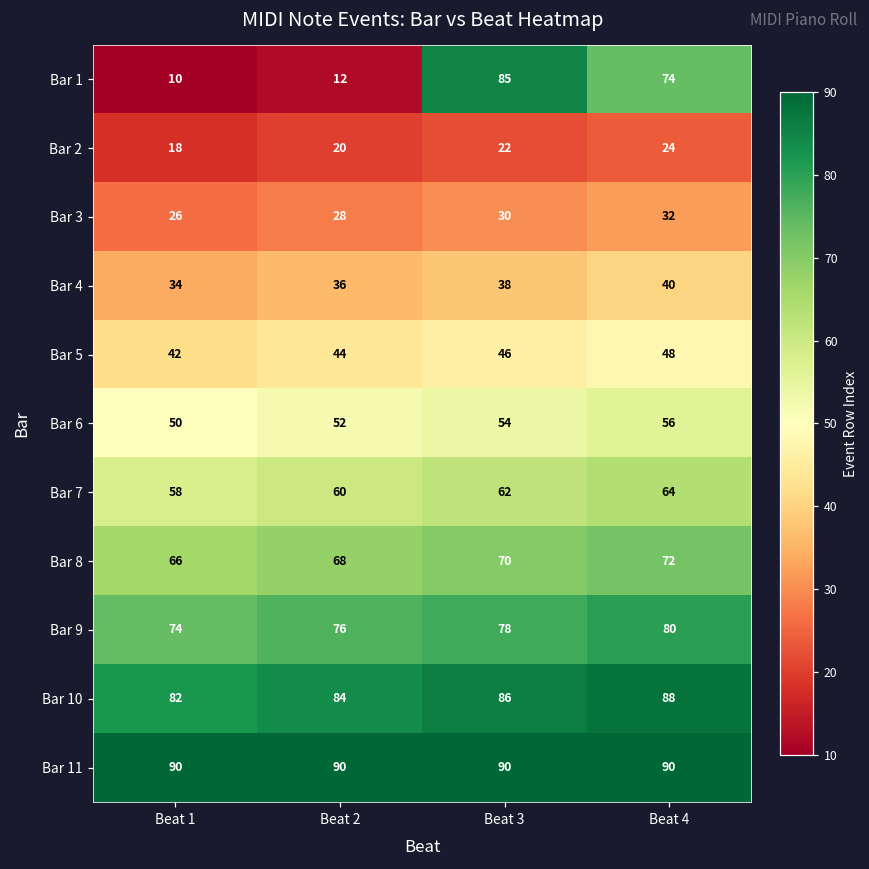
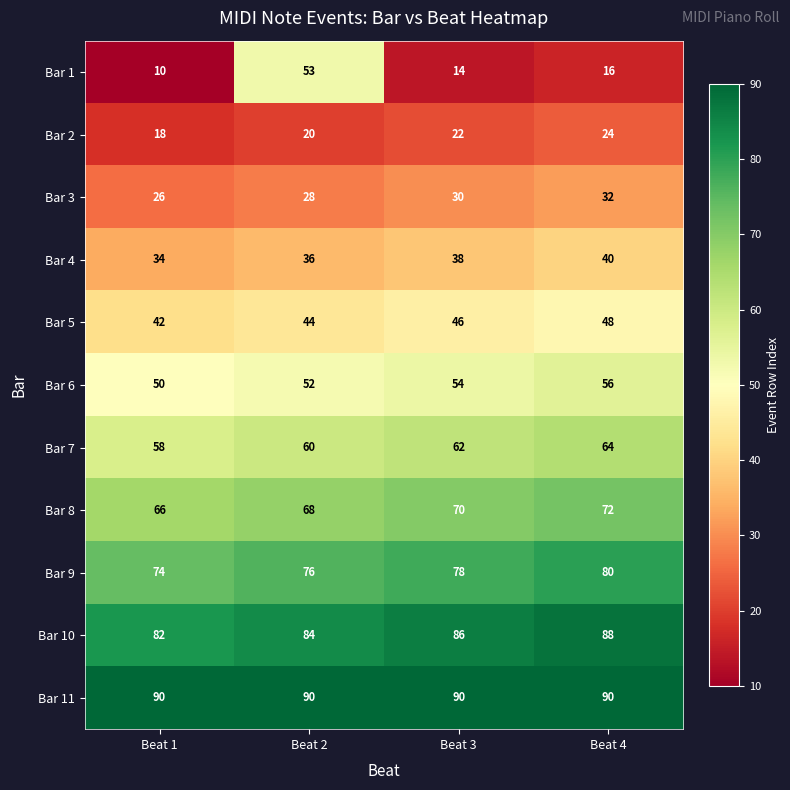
Bar 1, Beat 2: 12 -> 53
Bar 1, Beat 3: 85 -> 14
Bar 1, Beat 4: 74 -> 16
